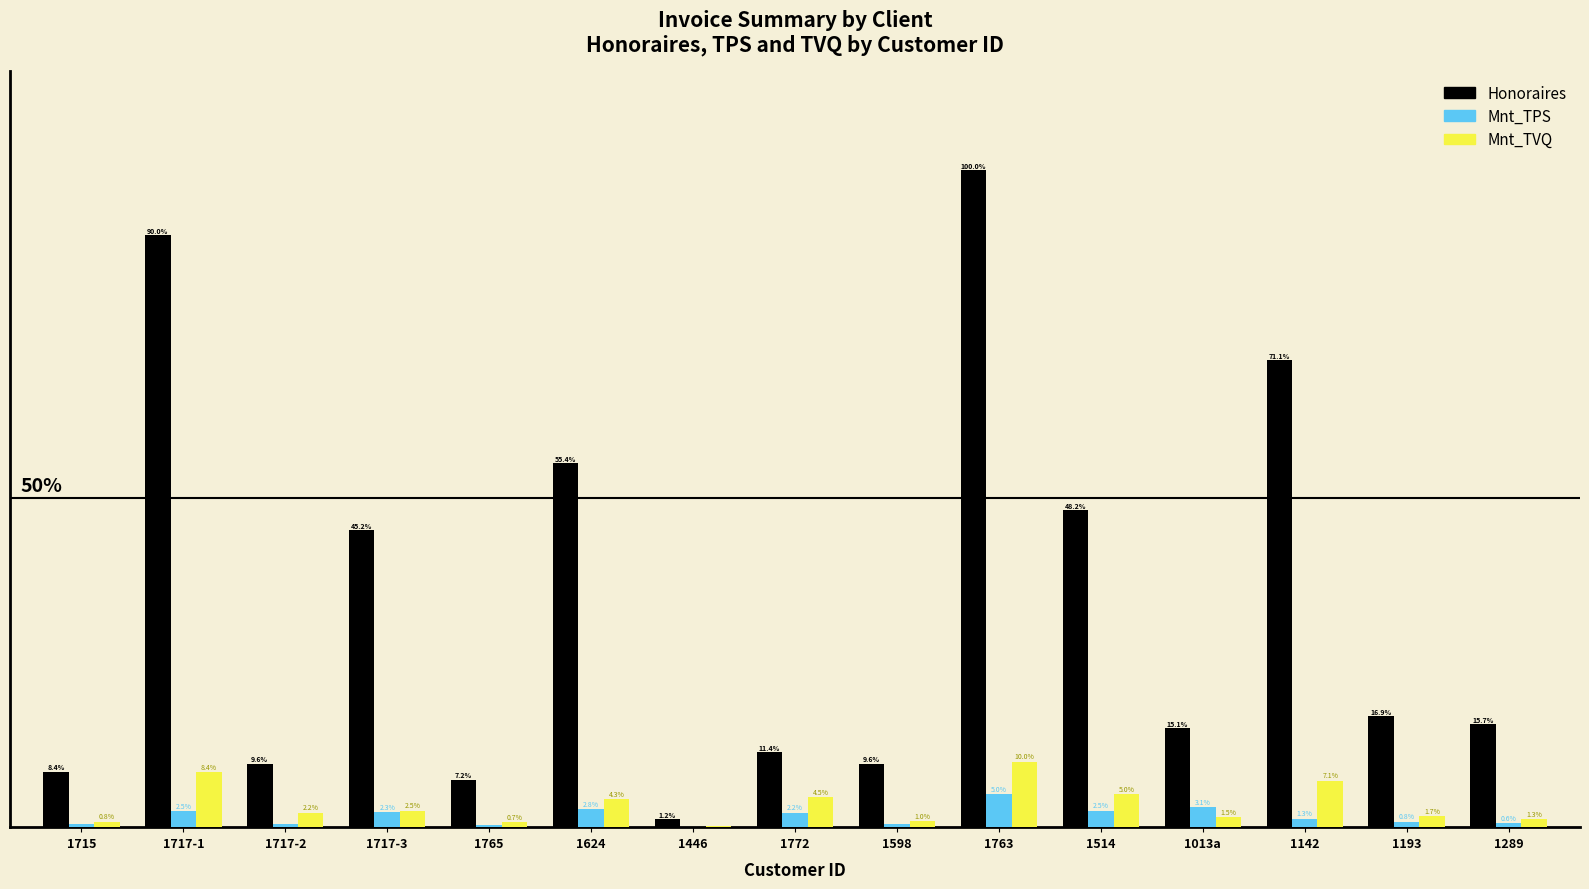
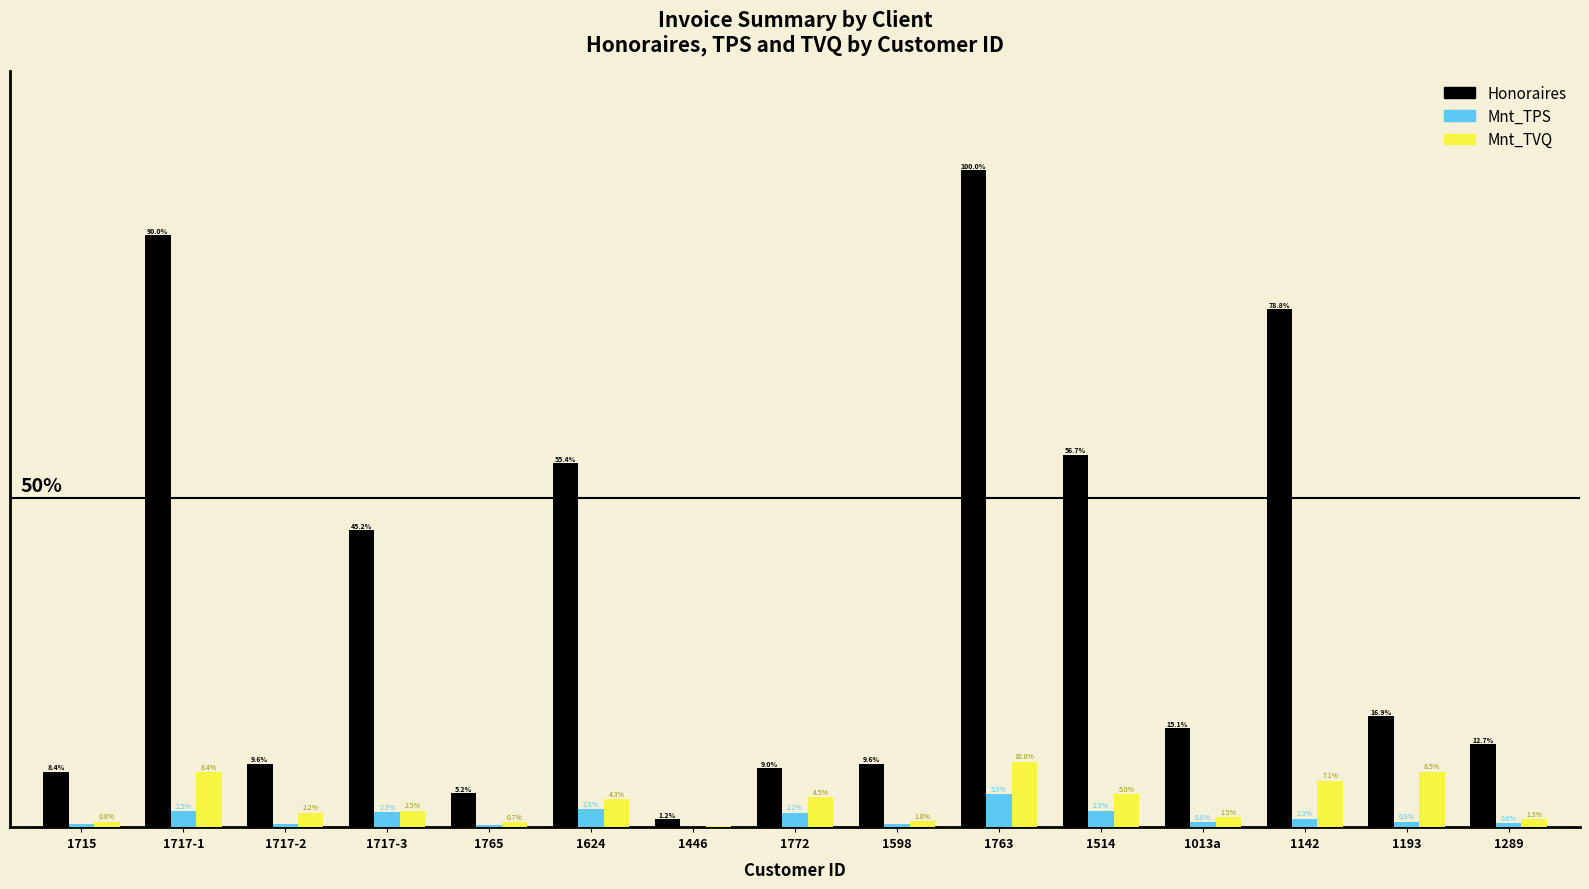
Honoraires, 1765: 7.2% -> 5.2%
Honoraires, 1772: 11.4% -> 9.0%
Honoraires, 1514: 48.2% -> 56.7%
Mnt_TPS, 1013a: 3.1% -> 0.8%
Honoraires, 1142: 71.1% -> 78.8%
Mnt_TVQ, 1193: 1.7% -> 8.5%
Honoraires, 1289: 15.7% -> 12.7%
